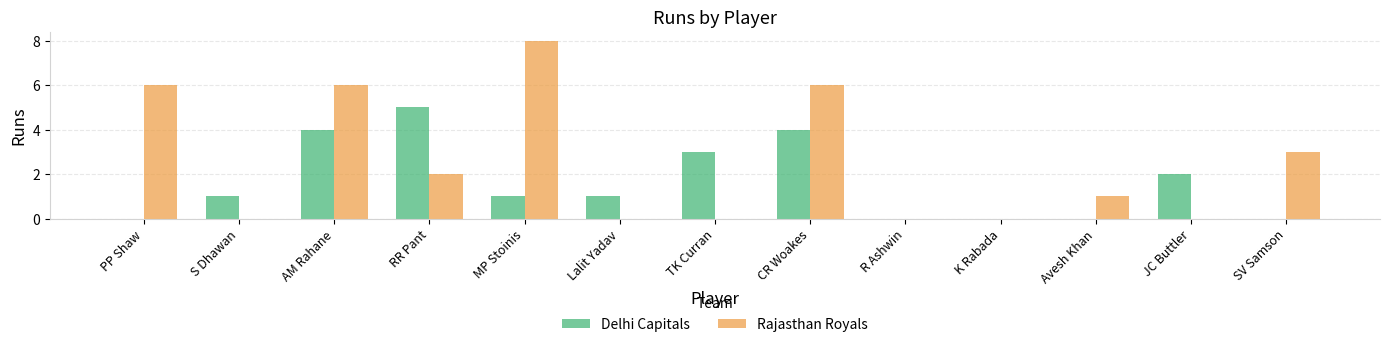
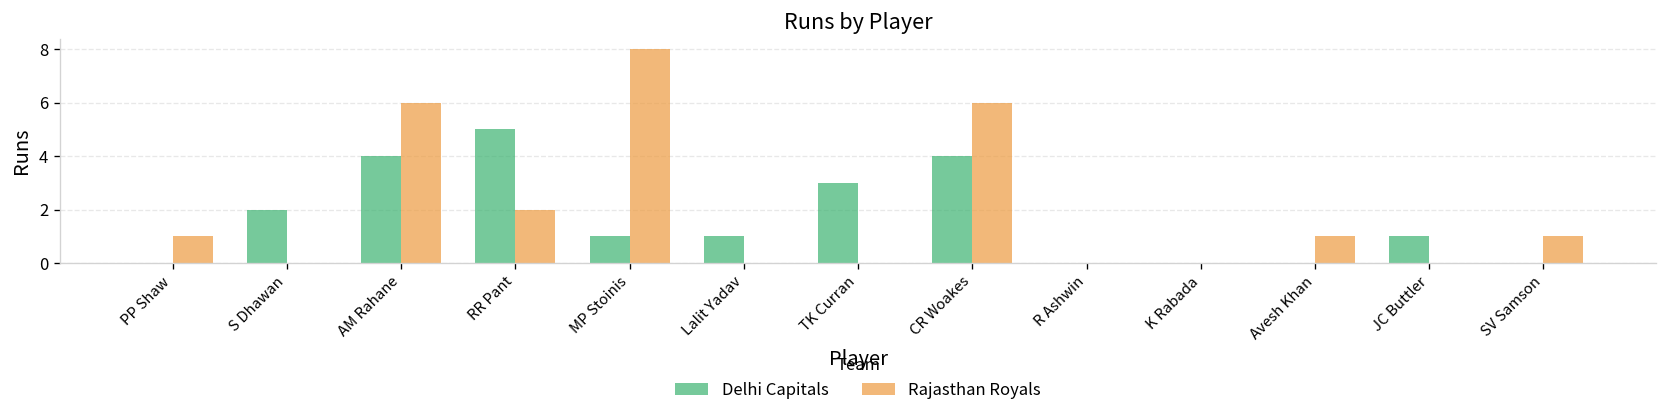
Rajasthan Royals, PP Shaw: 6 -> 1
Delhi Capitals, S Dhawan: 1 -> 2
Delhi Capitals, JC Buttler: 2 -> 1
Rajasthan Royals, SV Samson: 3 -> 1
